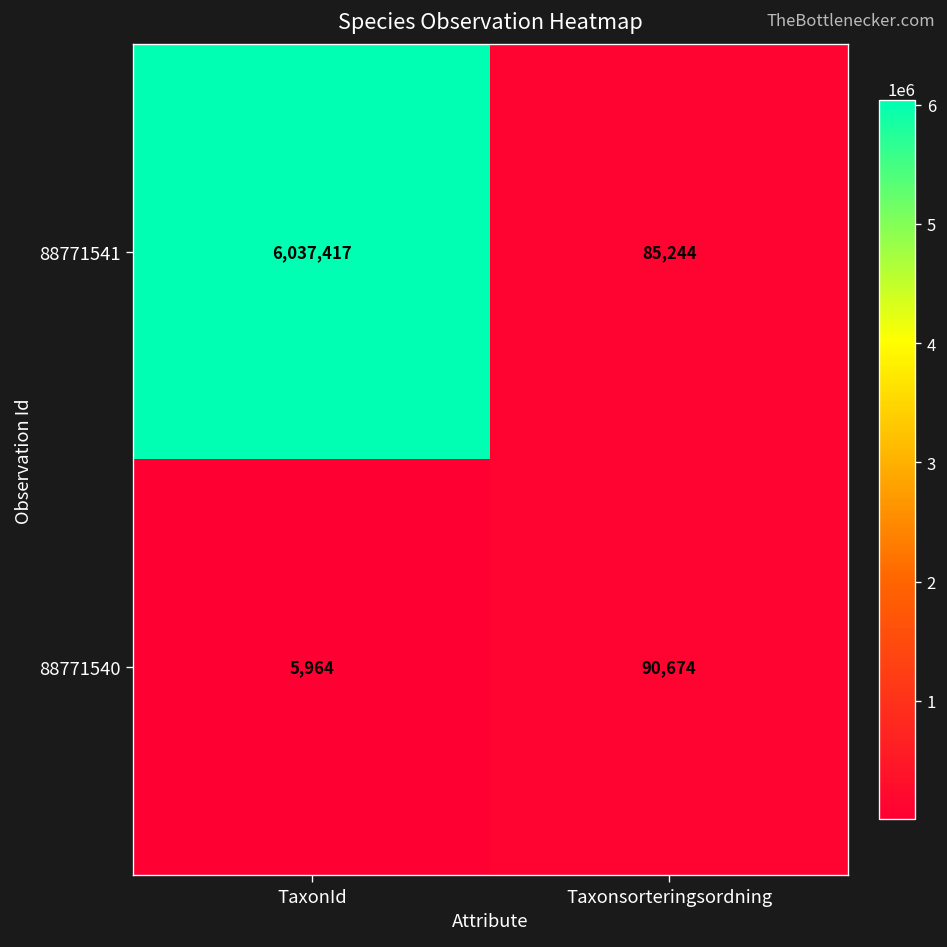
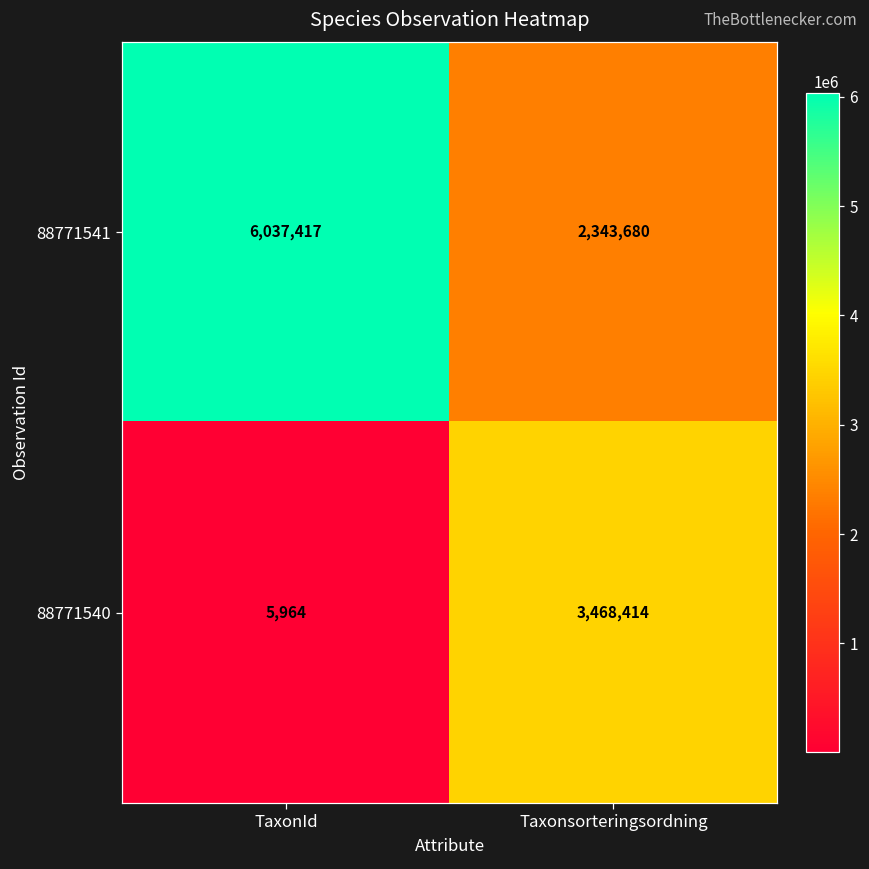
88771541, Taxonsorteringsordning: 85,244 -> 2,343,680
88771540, Taxonsorteringsordning: 90,674 -> 3,468,414
